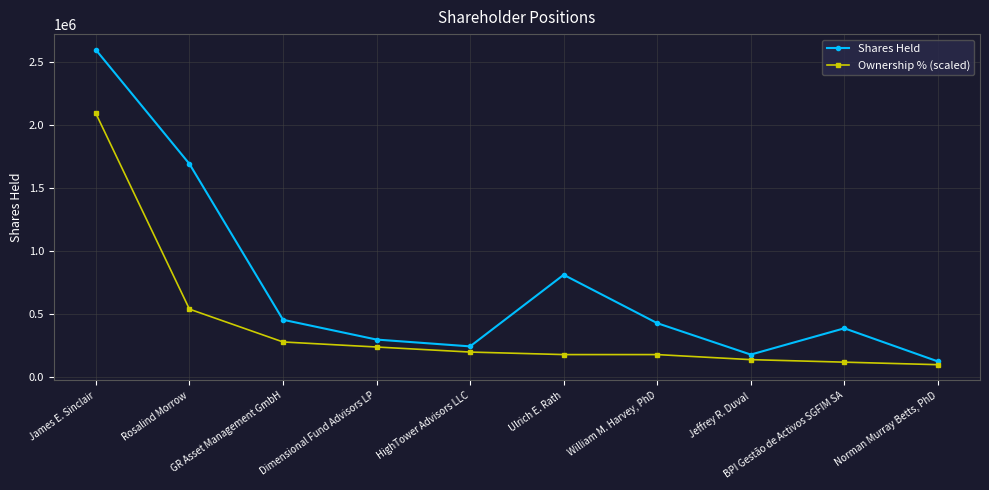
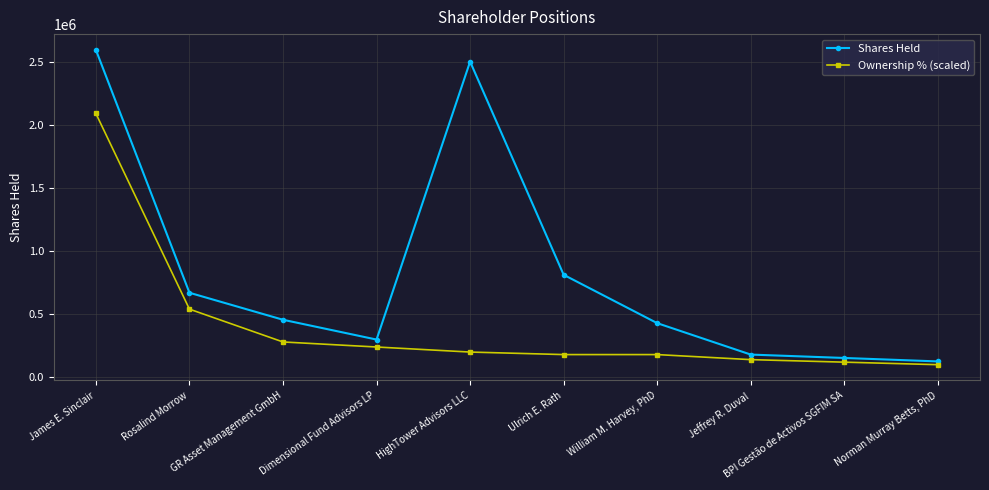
Shares Held, Rosalind Morrow: 1690000 -> 670000
Shares Held, HighTower Advisors LLC: 250000 -> 2500000
Shares Held, BPI Gestão de Activos SGFIM SA: 390000 -> 150000
